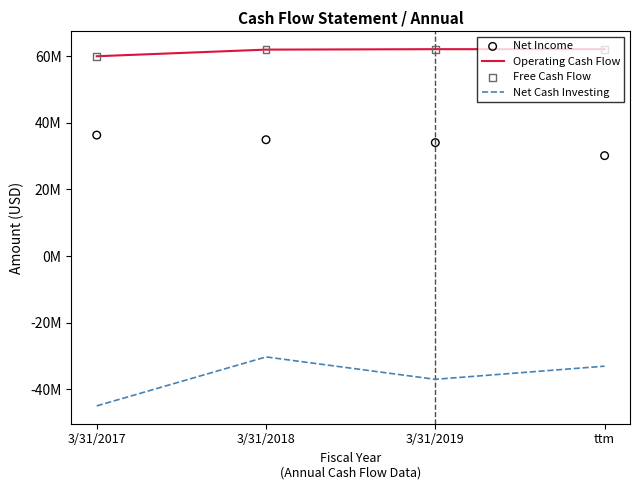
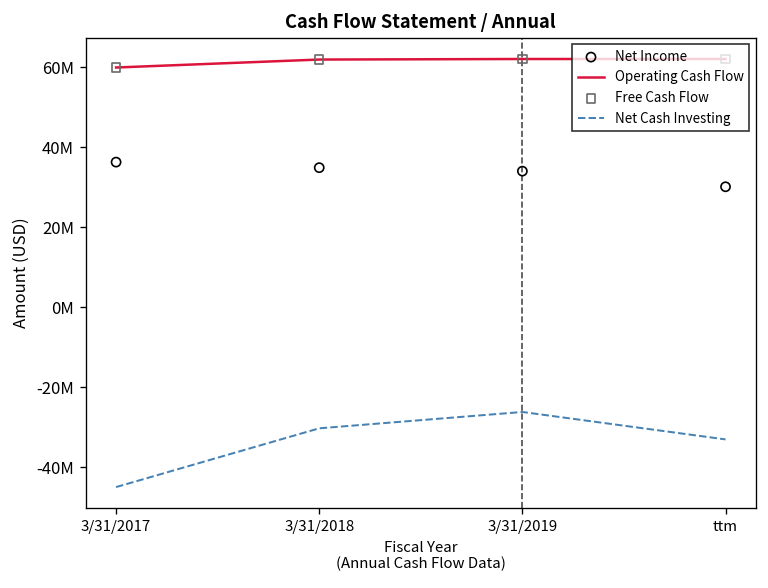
Net Cash Investing, 3/31/2019: -37000000 -> -26000000
